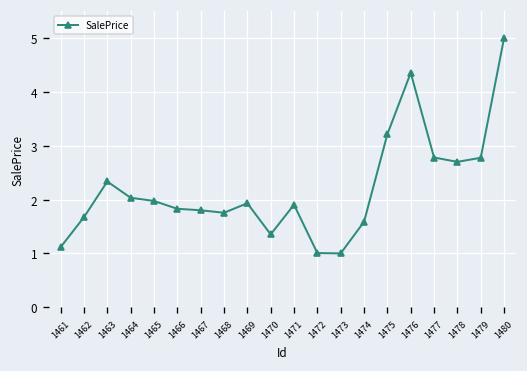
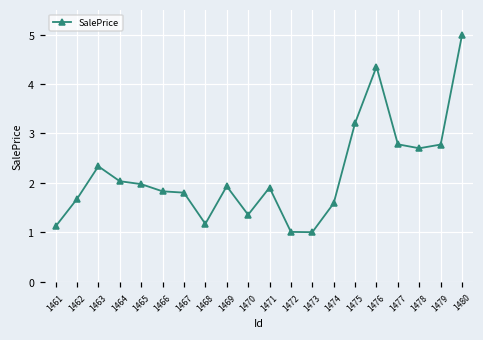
1468: 1.8 -> 1.2
